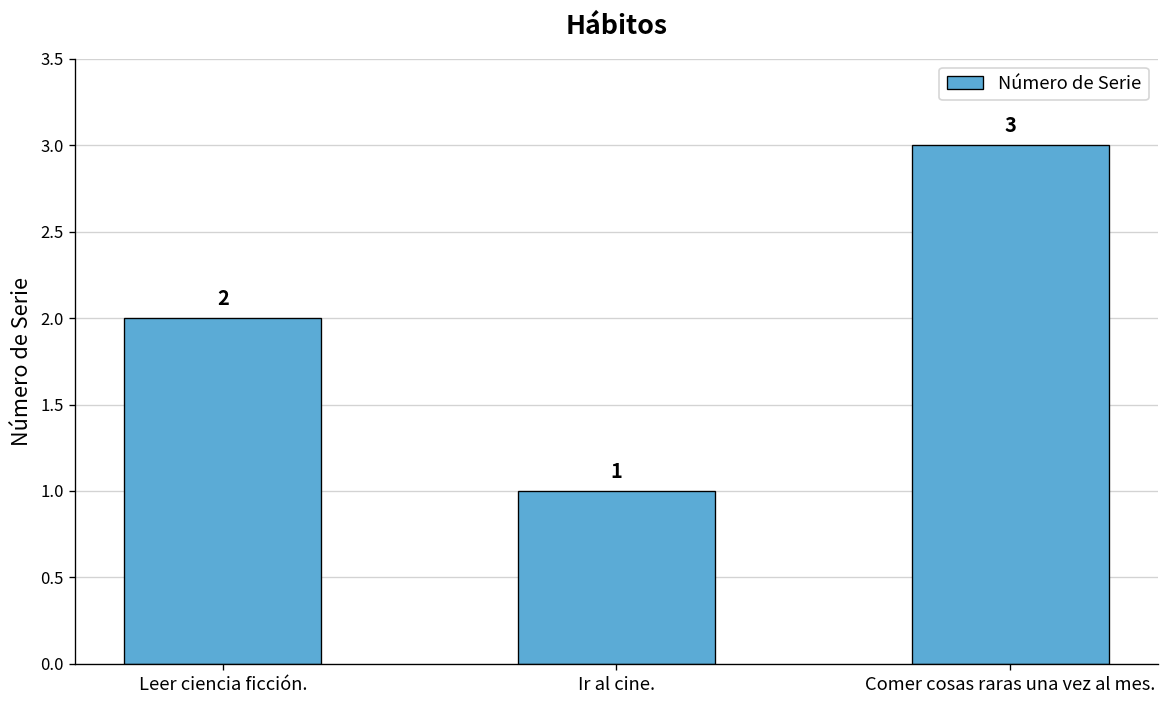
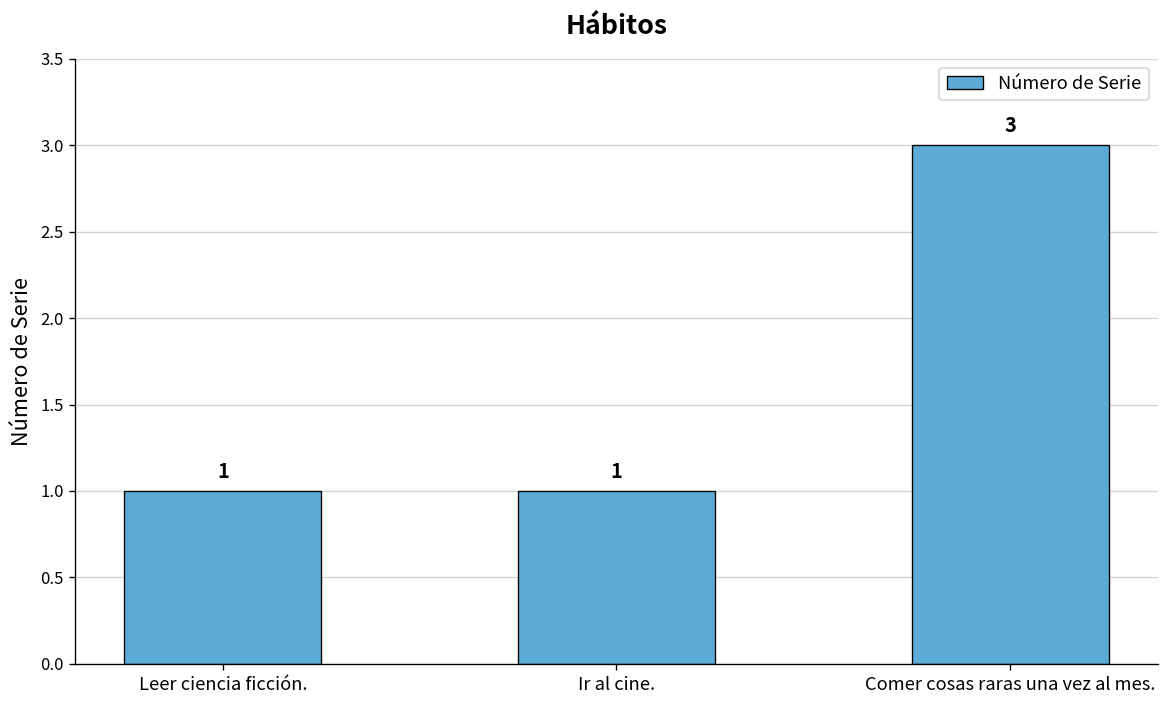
Leer ciencia ficción.: 2 -> 1
